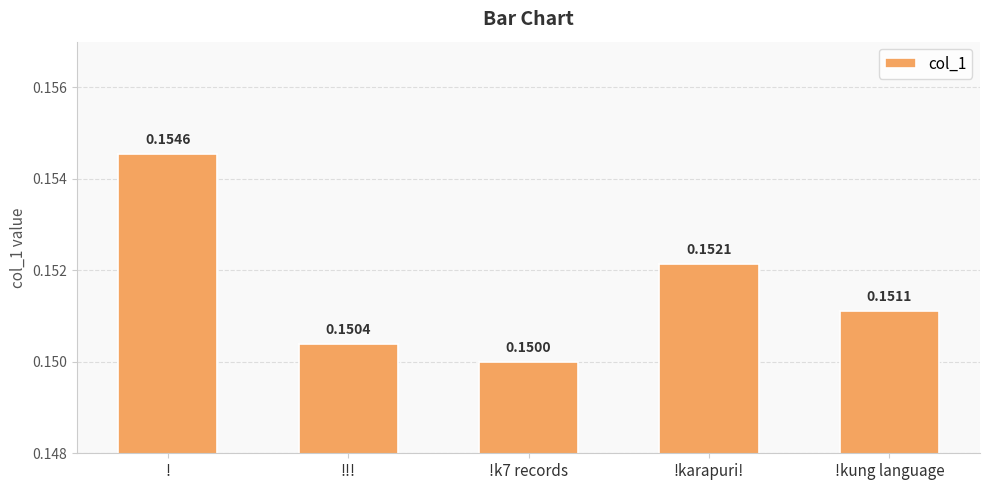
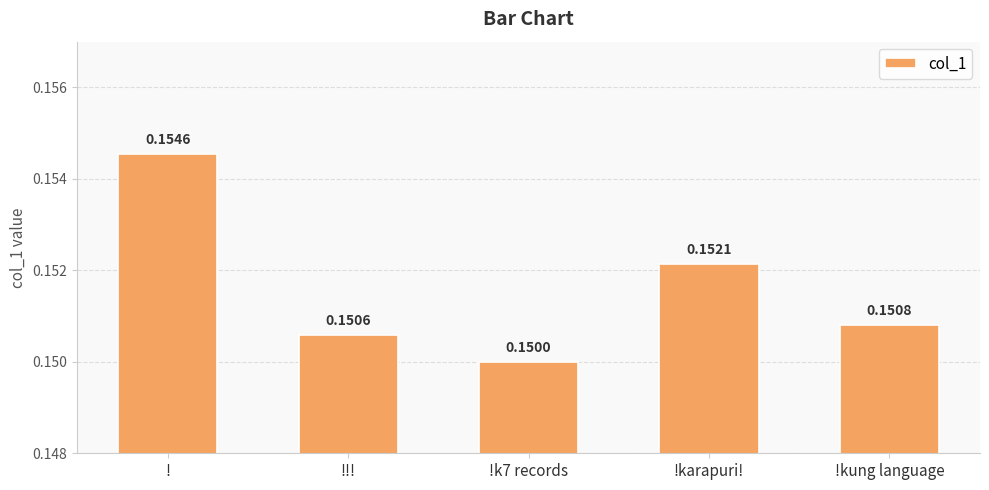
!!!: 0.1504 -> 0.1506
!kung language: 0.1511 -> 0.1508
